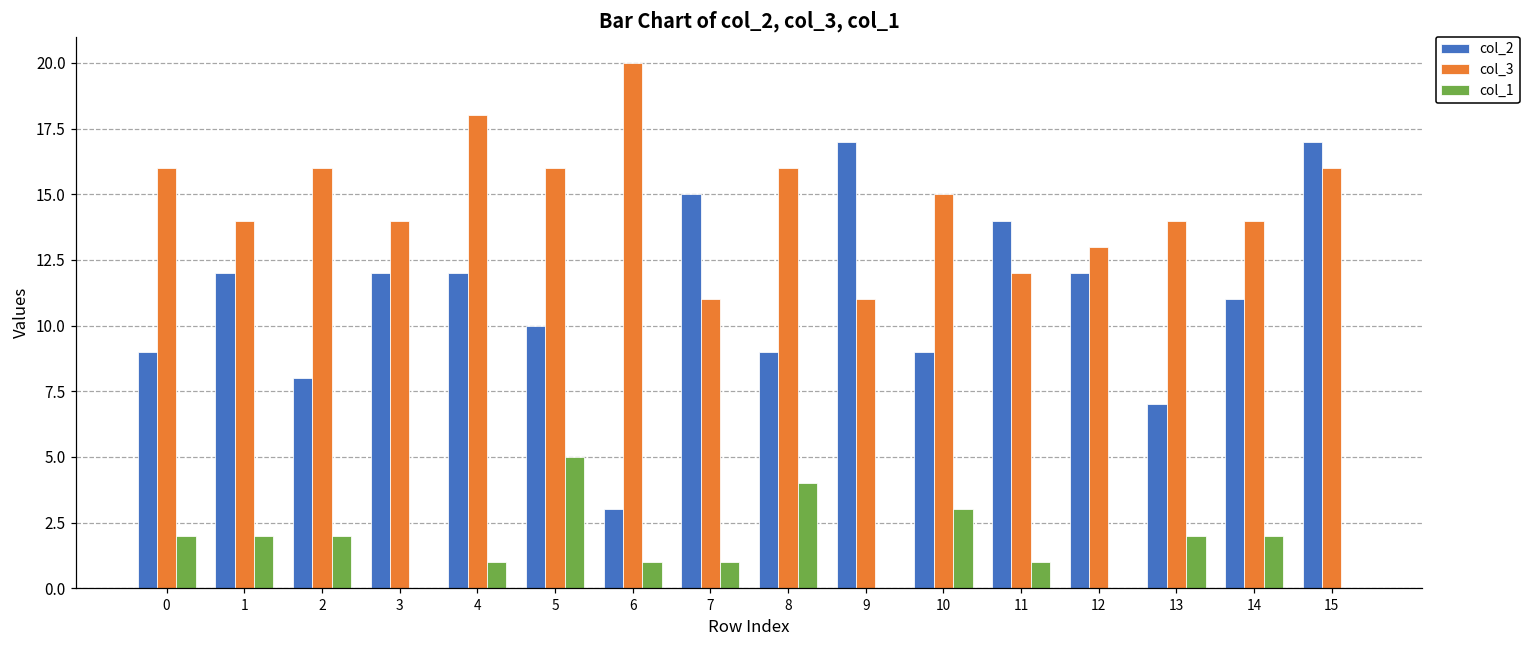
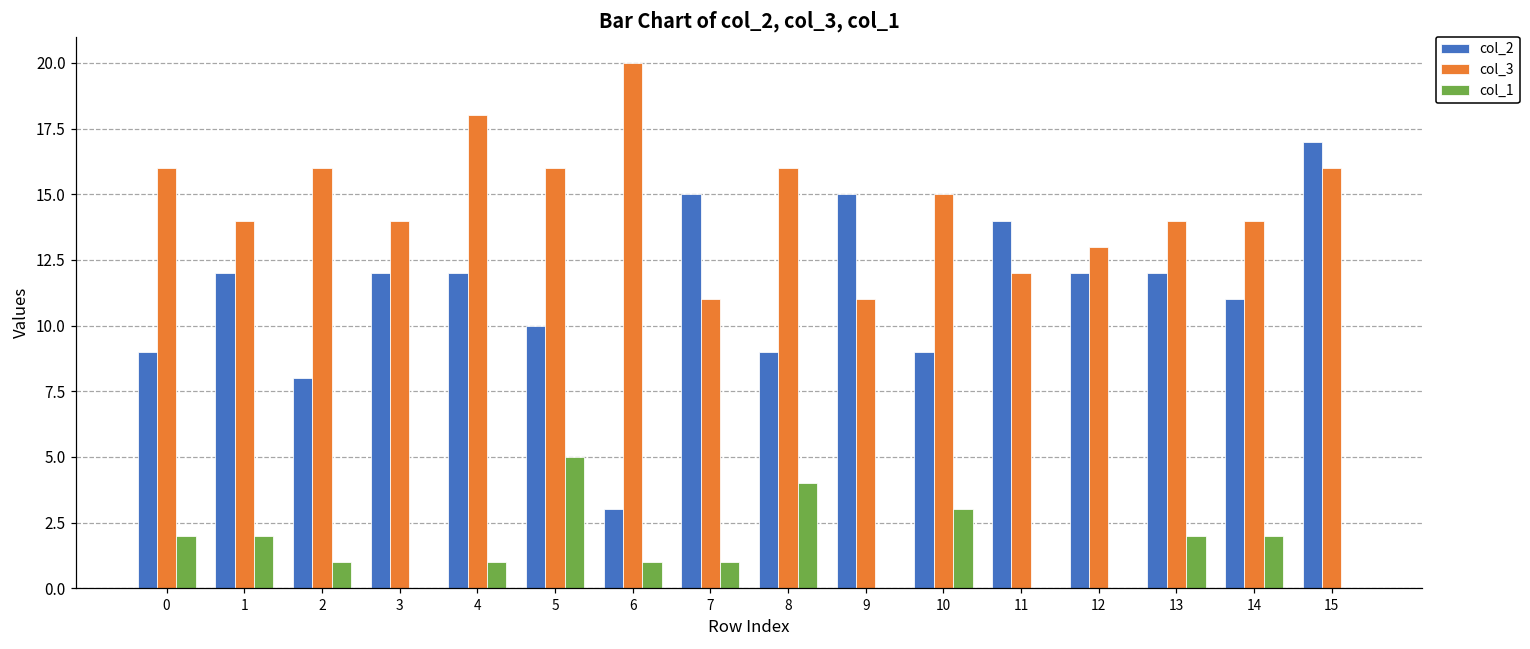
col_1, 2: 2 -> 1
col_2, 9: 17 -> 15
col_1, 11: 1 -> 0
col_2, 13: 7 -> 12
